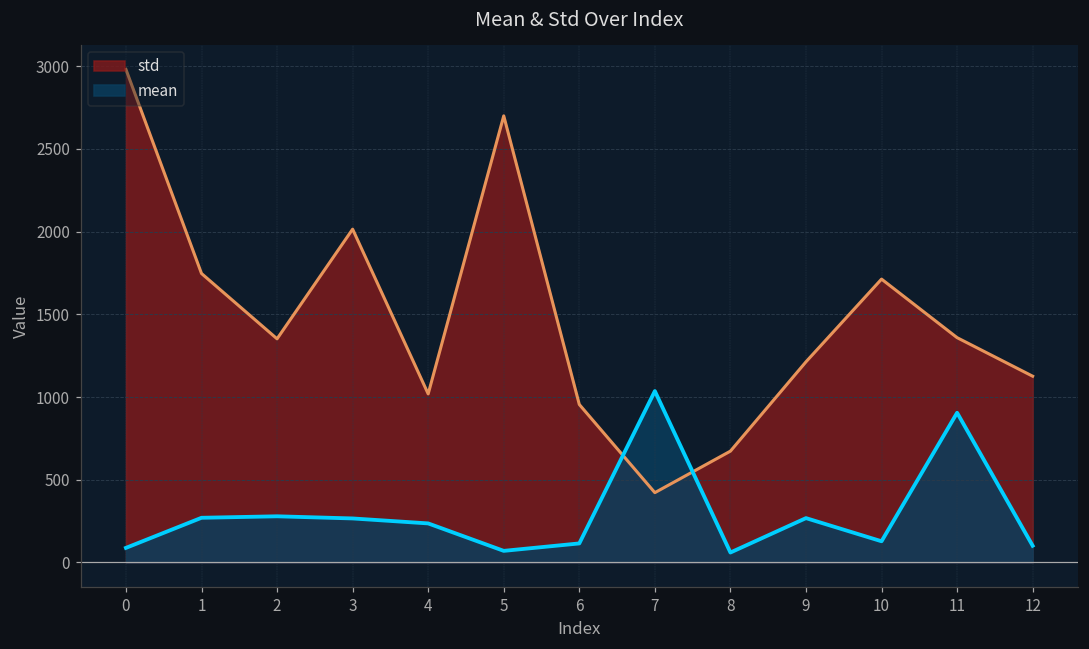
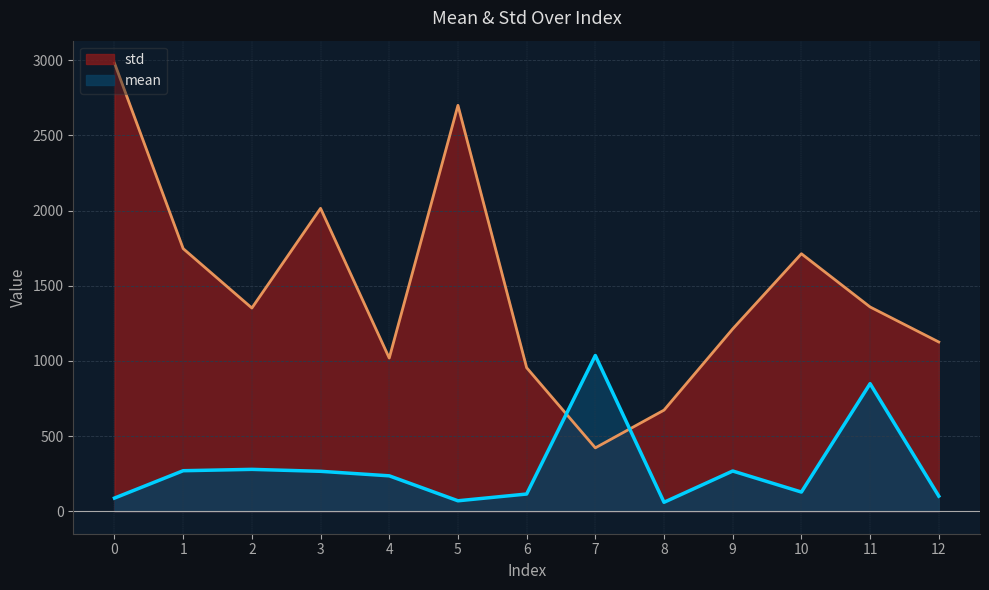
mean, 11: 910 -> 850
